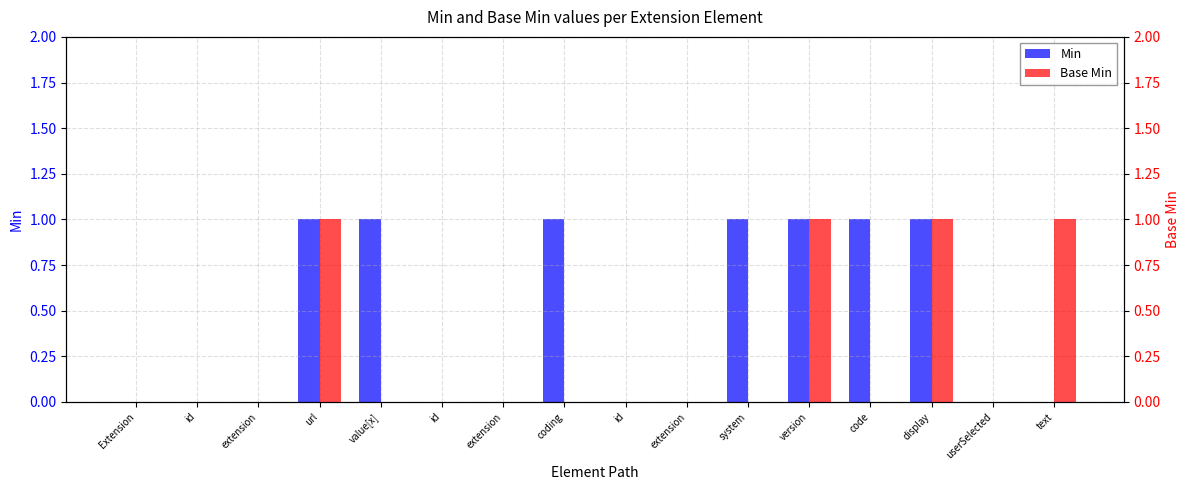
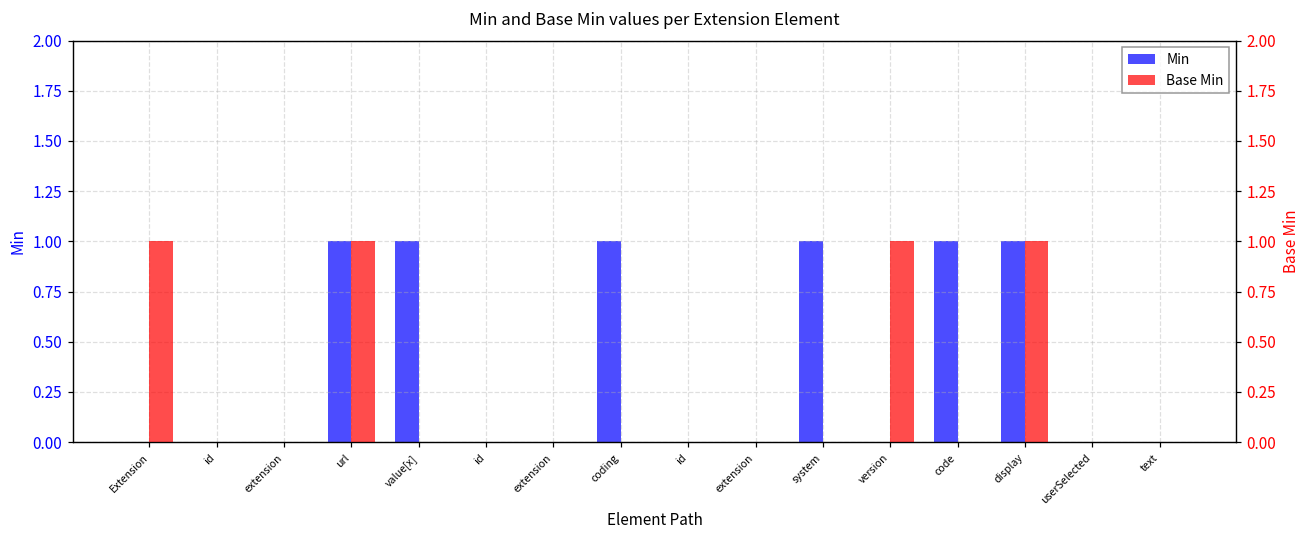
Min, version: 1 -> 0
Base Min, Extension: 0 -> 1
Base Min, text: 1 -> 0
